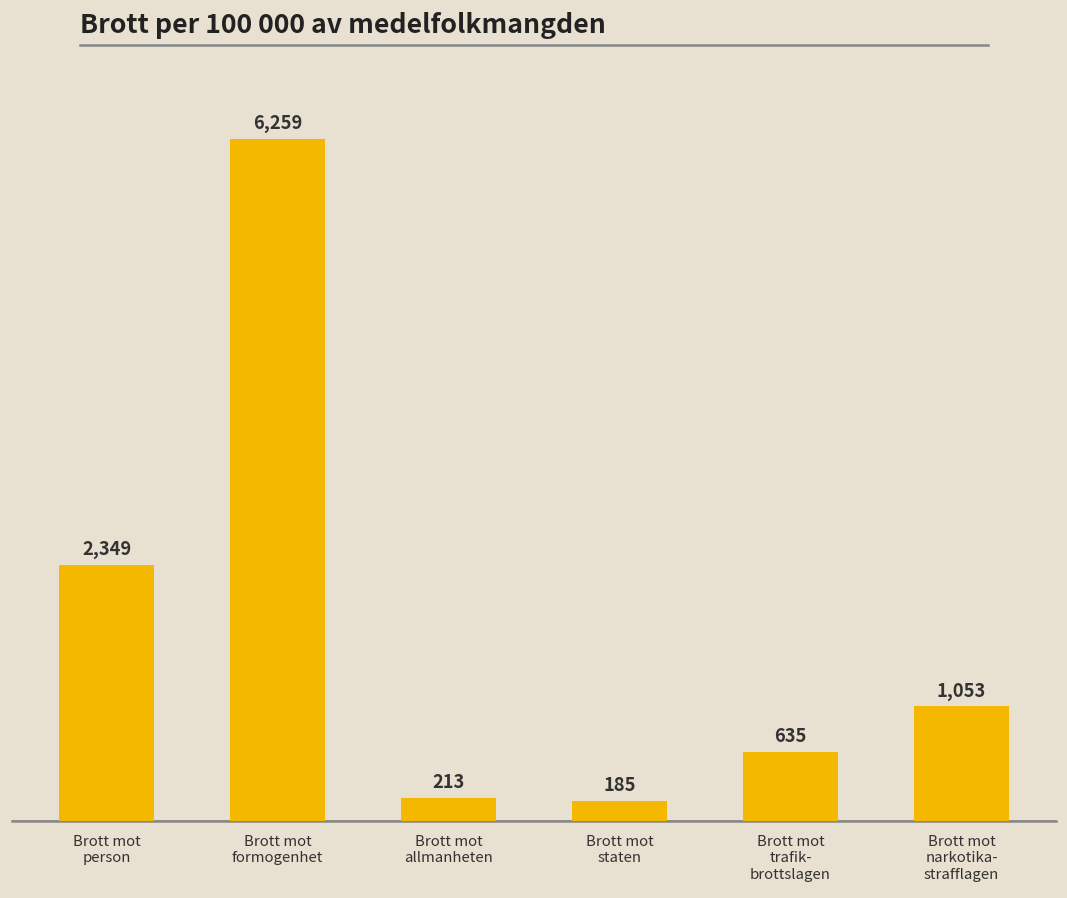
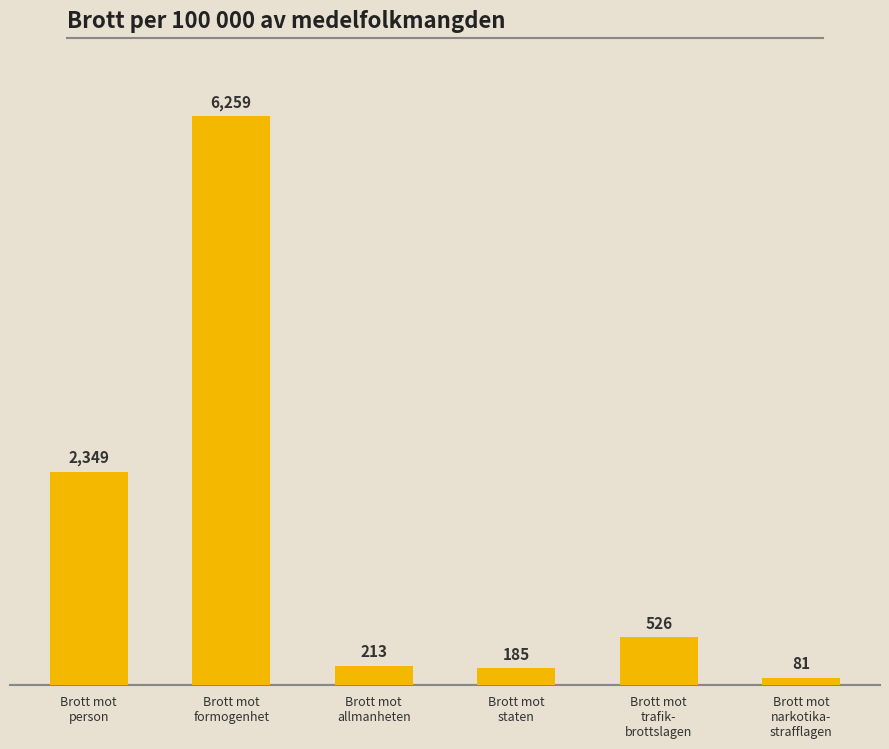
Brott mot trafik- brottslagen: 635 -> 526
Brott mot narkotika- strafflagen: 1,053 -> 81
